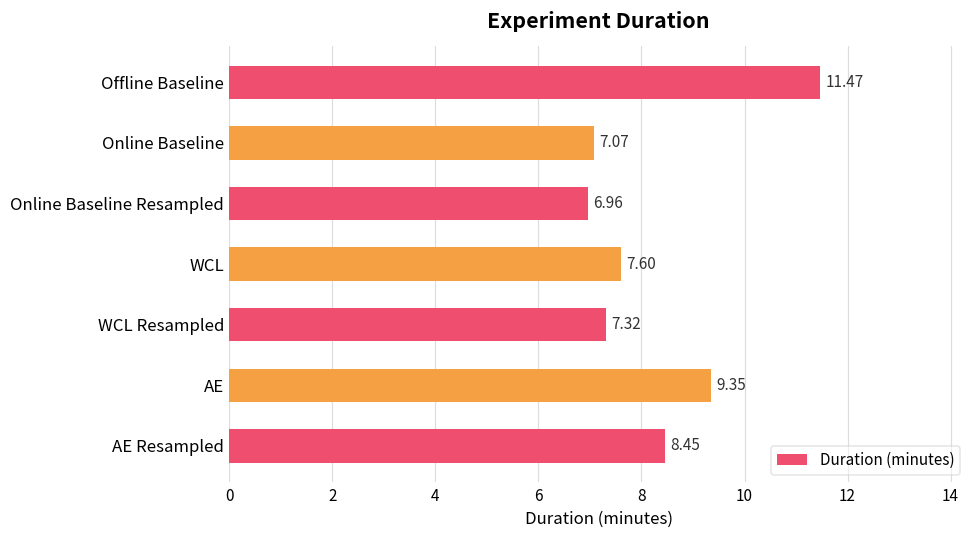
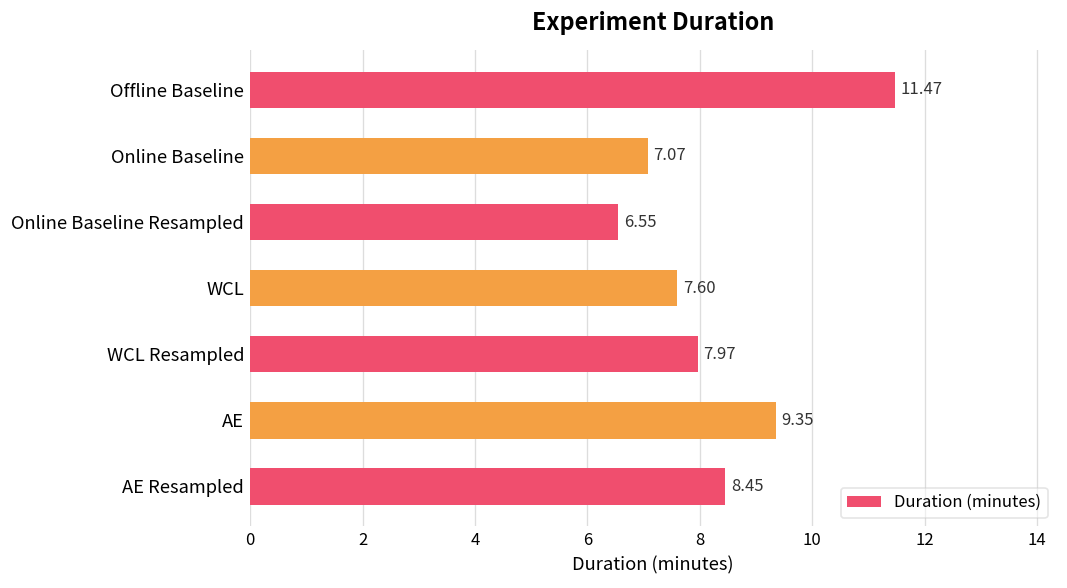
Online Baseline Resampled: 6.96 -> 6.55
WCL Resampled: 7.32 -> 7.97
